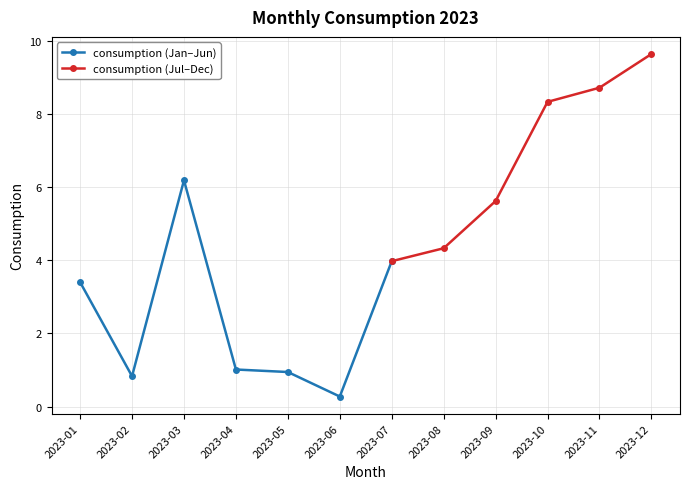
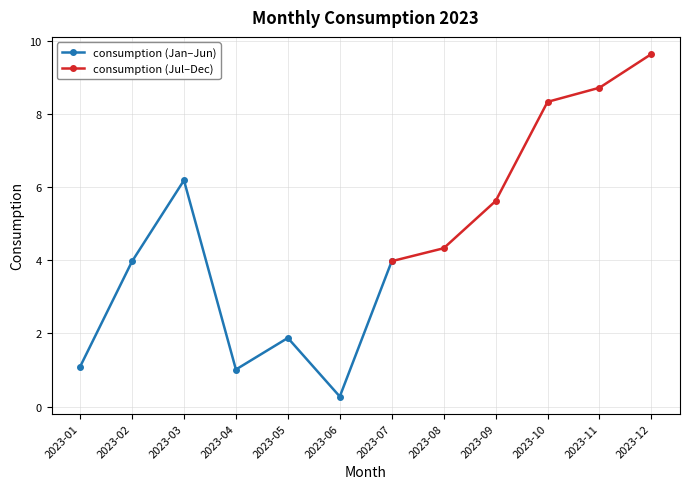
consumption (Jan–Jun), 2023-01: 3.4 -> 1.1
consumption (Jan–Jun), 2023-02: 0.8 -> 4.0
consumption (Jan–Jun), 2023-05: 0.9 -> 1.9
